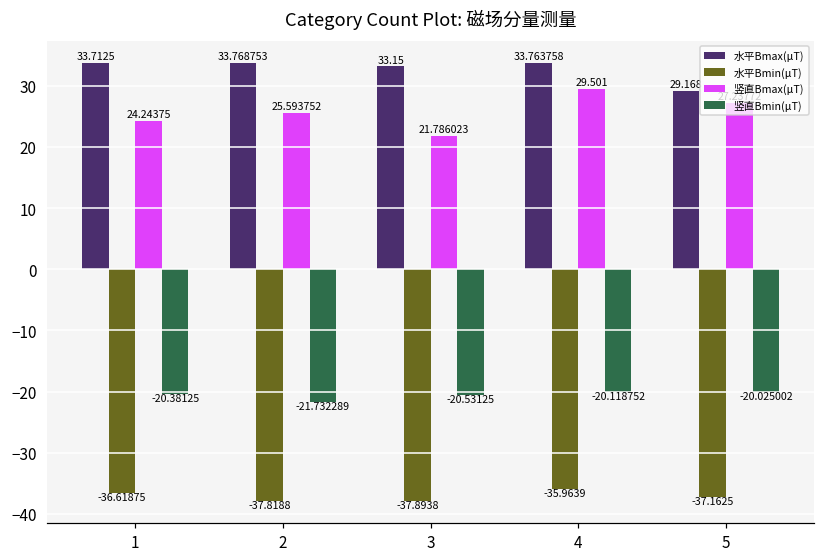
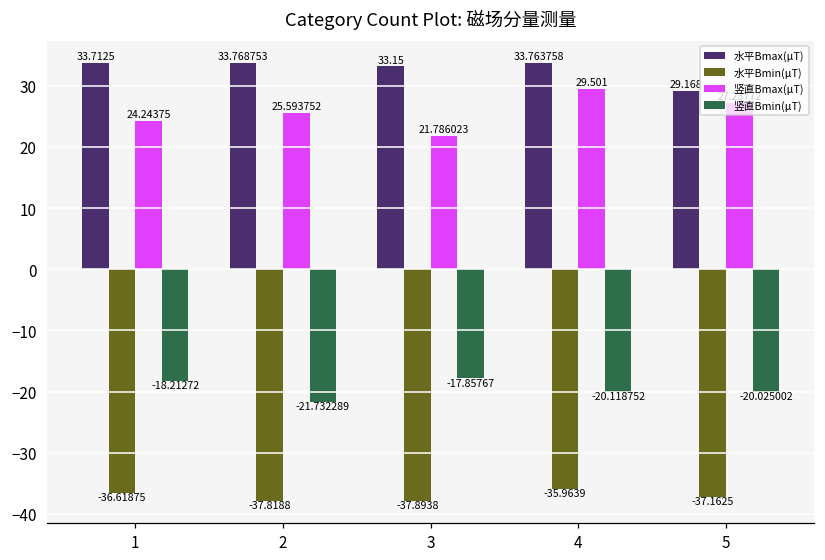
竖直Bmin(μT), 1: -20.38125 -> -18.21272
竖直Bmin(μT), 3: -20.53125 -> -17.85767
